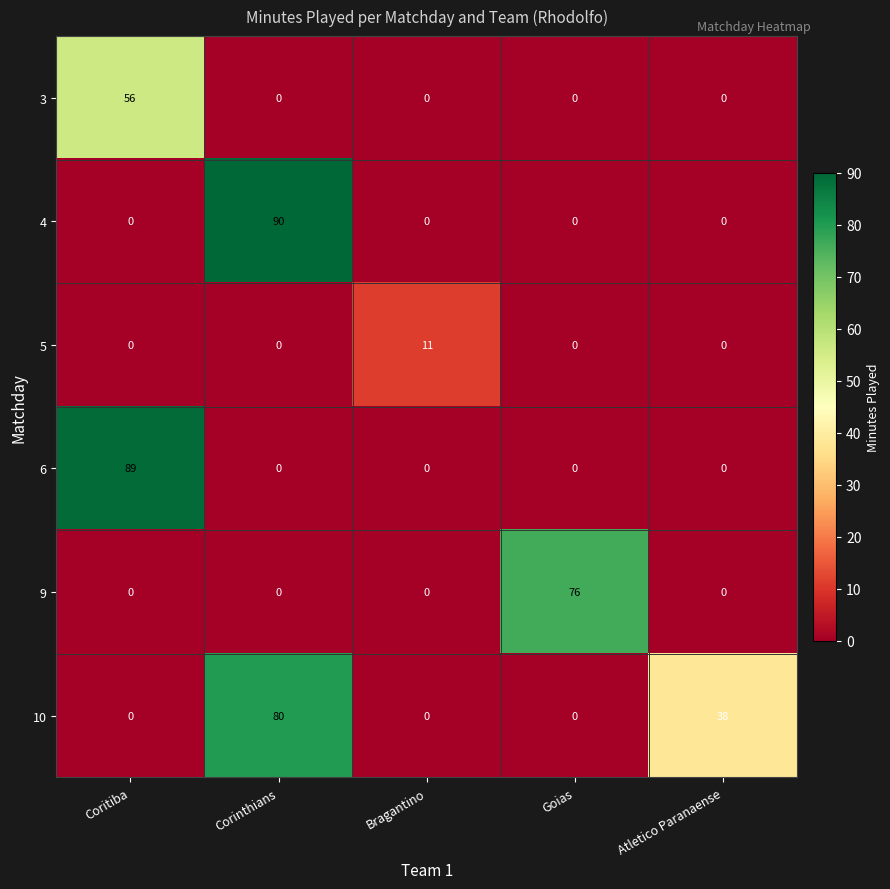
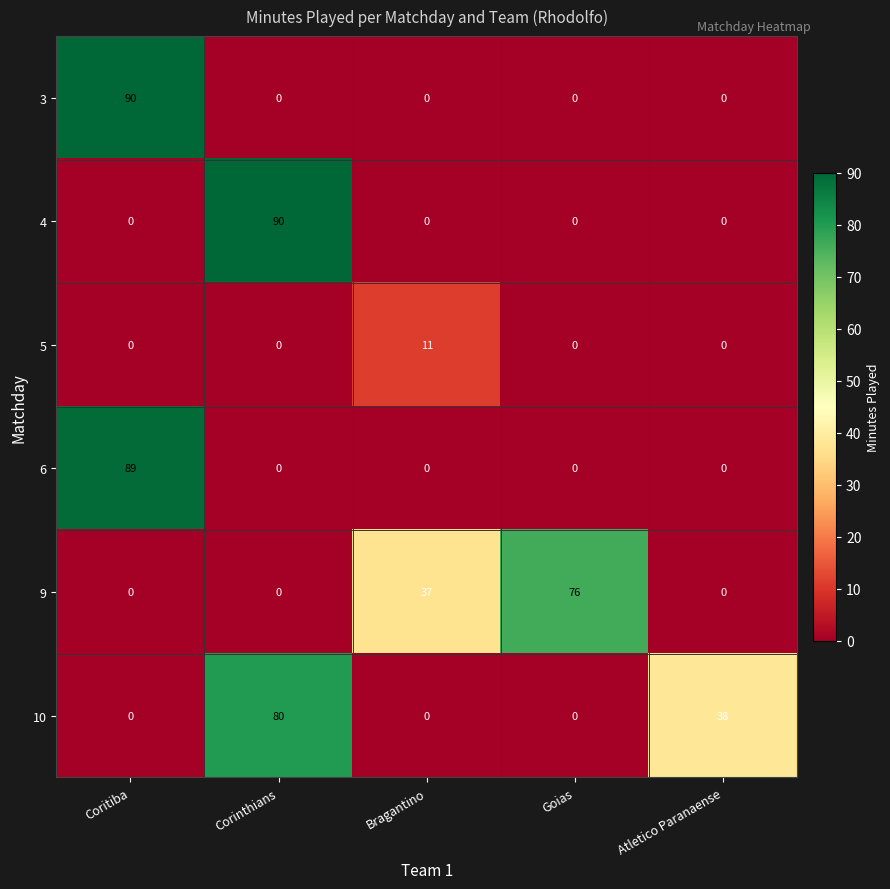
3, Coritiba: 56 -> 90
9, Bragantino: 0 -> 37
